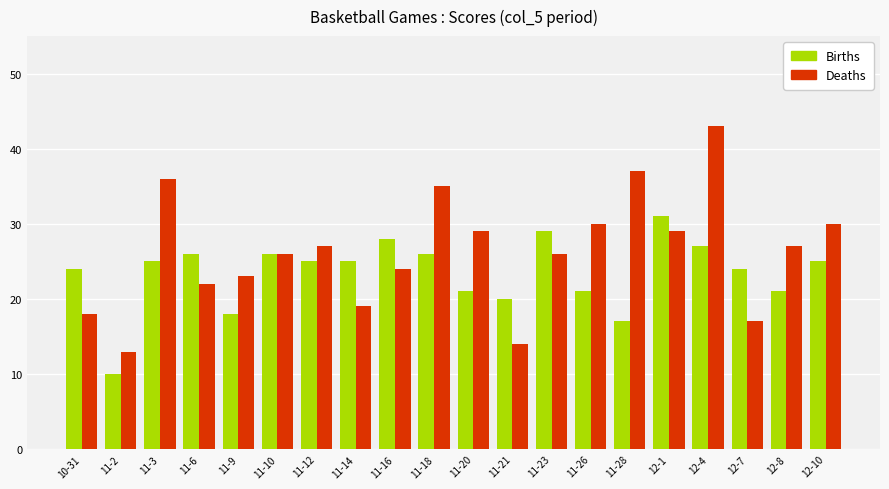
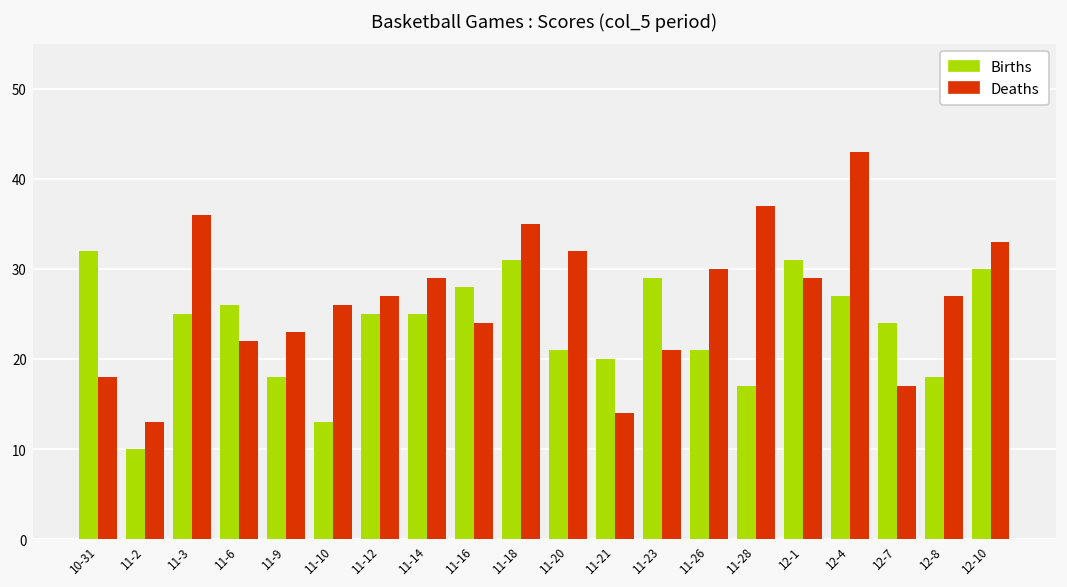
Births, 10-31: 24 -> 32
Births, 11-10: 26 -> 13
Deaths, 11-14: 19 -> 29
Births, 11-18: 26 -> 31
Deaths, 11-20: 29 -> 32
Deaths, 11-23: 26 -> 21
Births, 12-8: 21 -> 18
Births, 12-10: 25 -> 30
Deaths, 12-10: 30 -> 33
